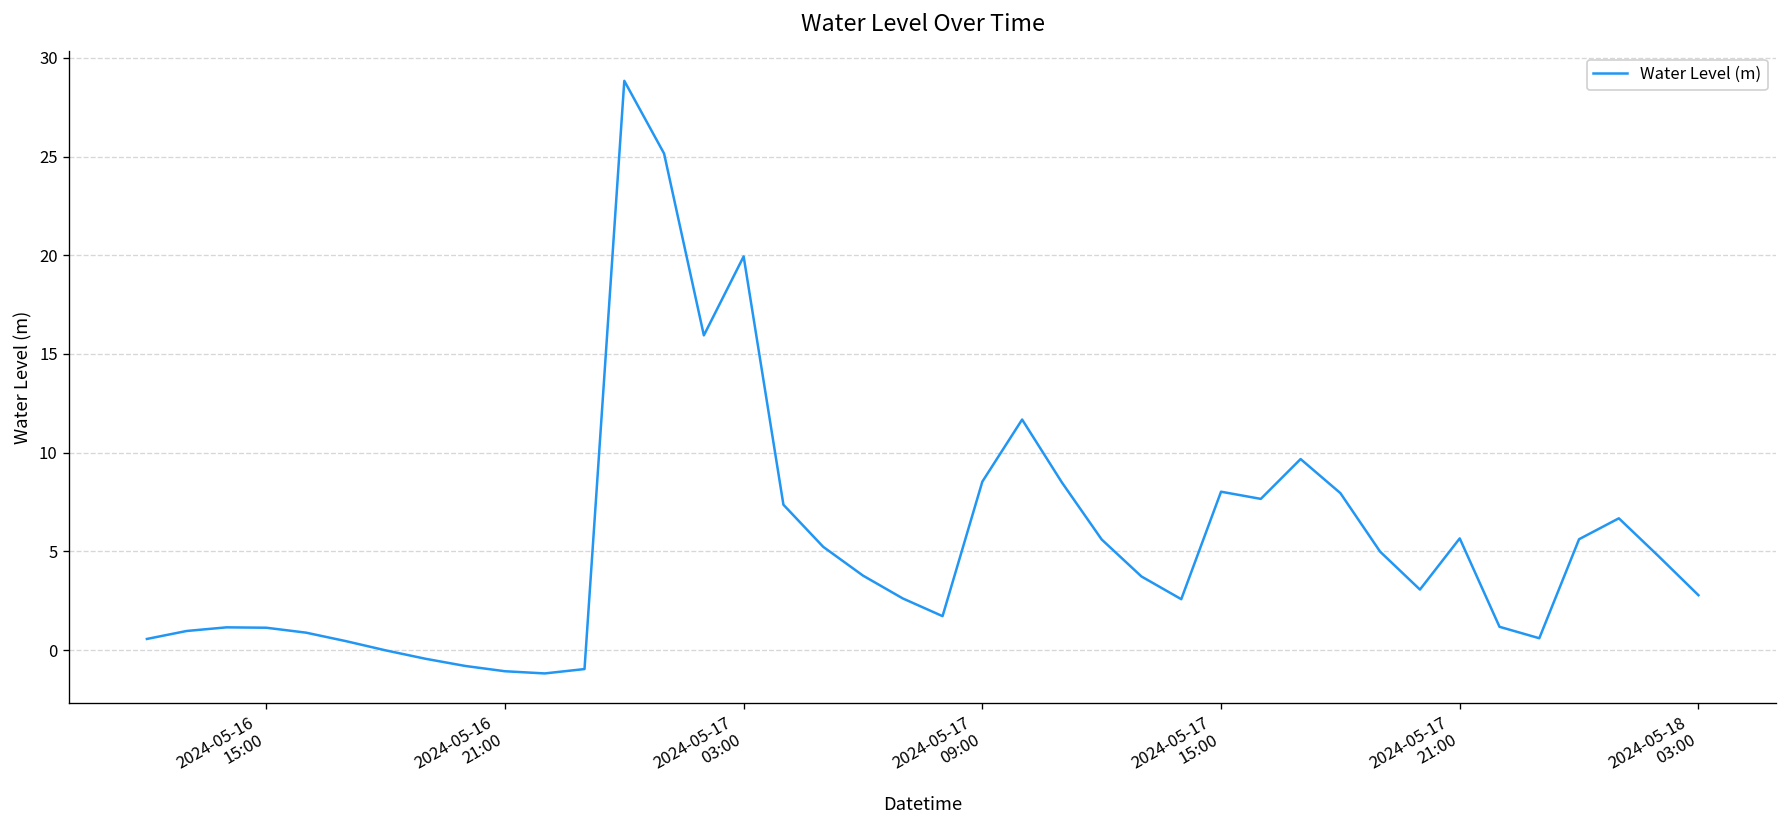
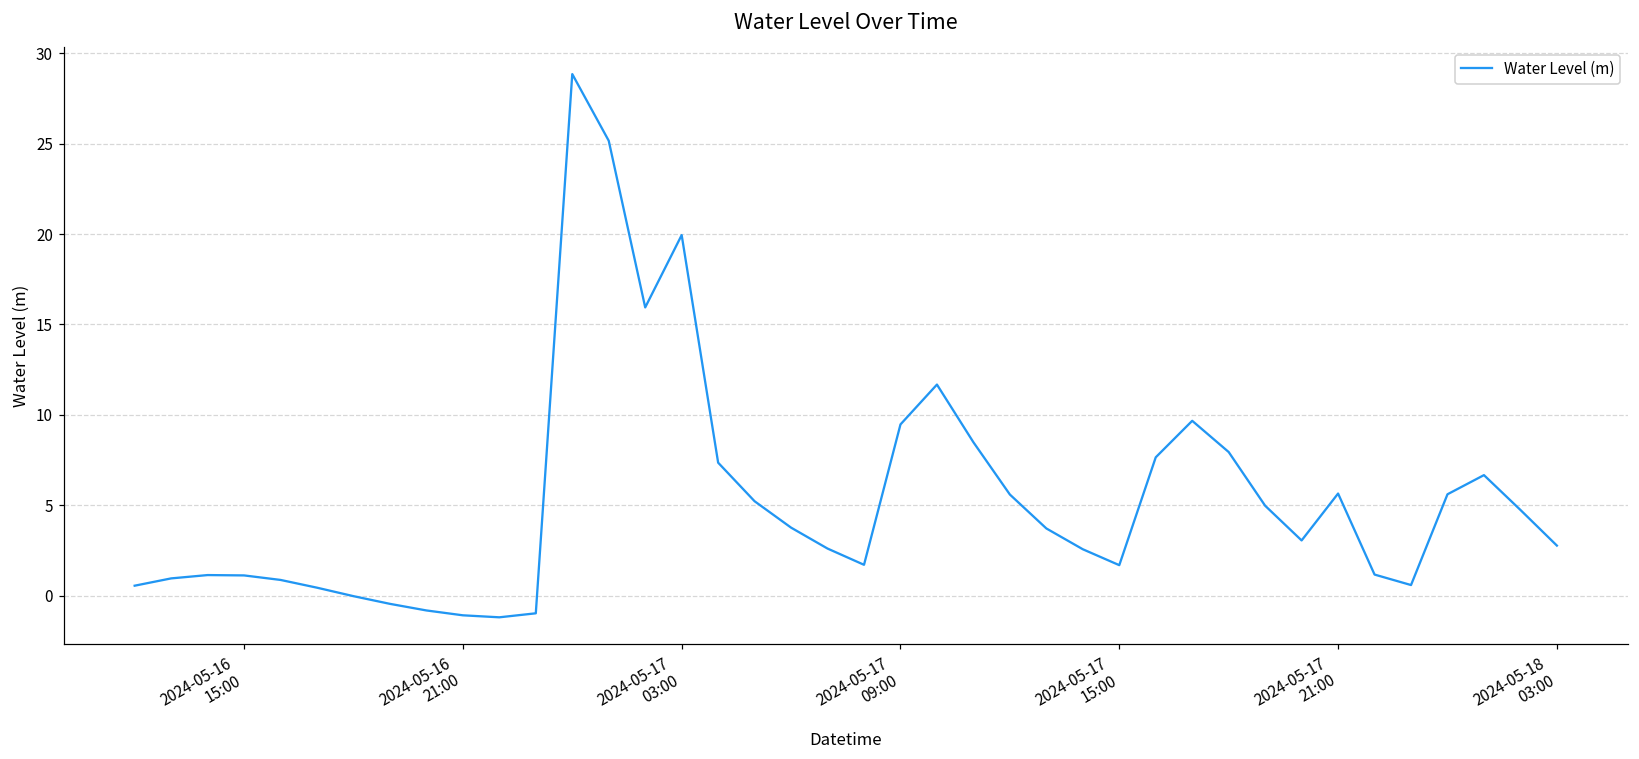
2024-05-17 09:00: 8.5 -> 9.5
2024-05-17 15:00: 8.0 -> 1.7
